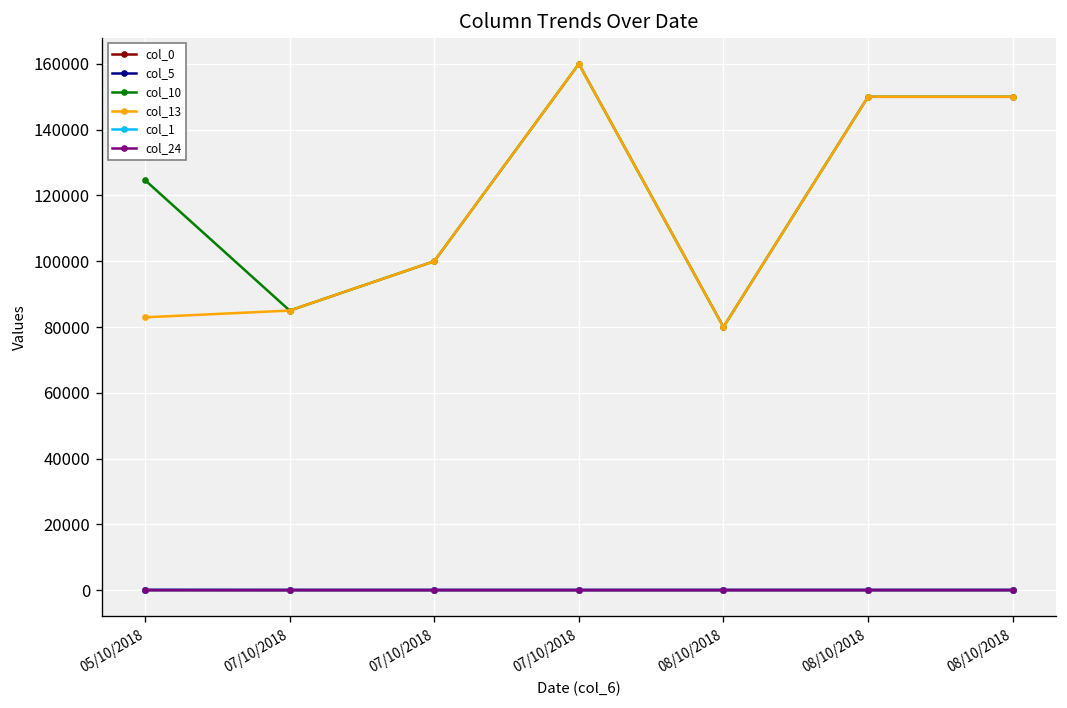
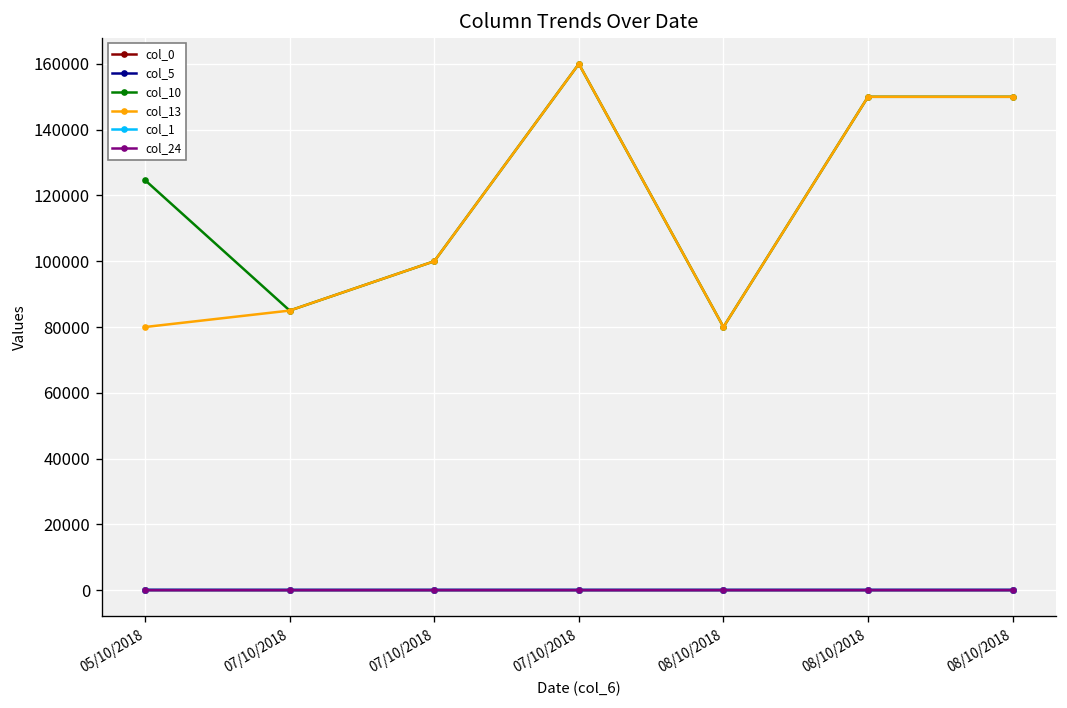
col_13, 05/10/2018: 83000 -> 80000
